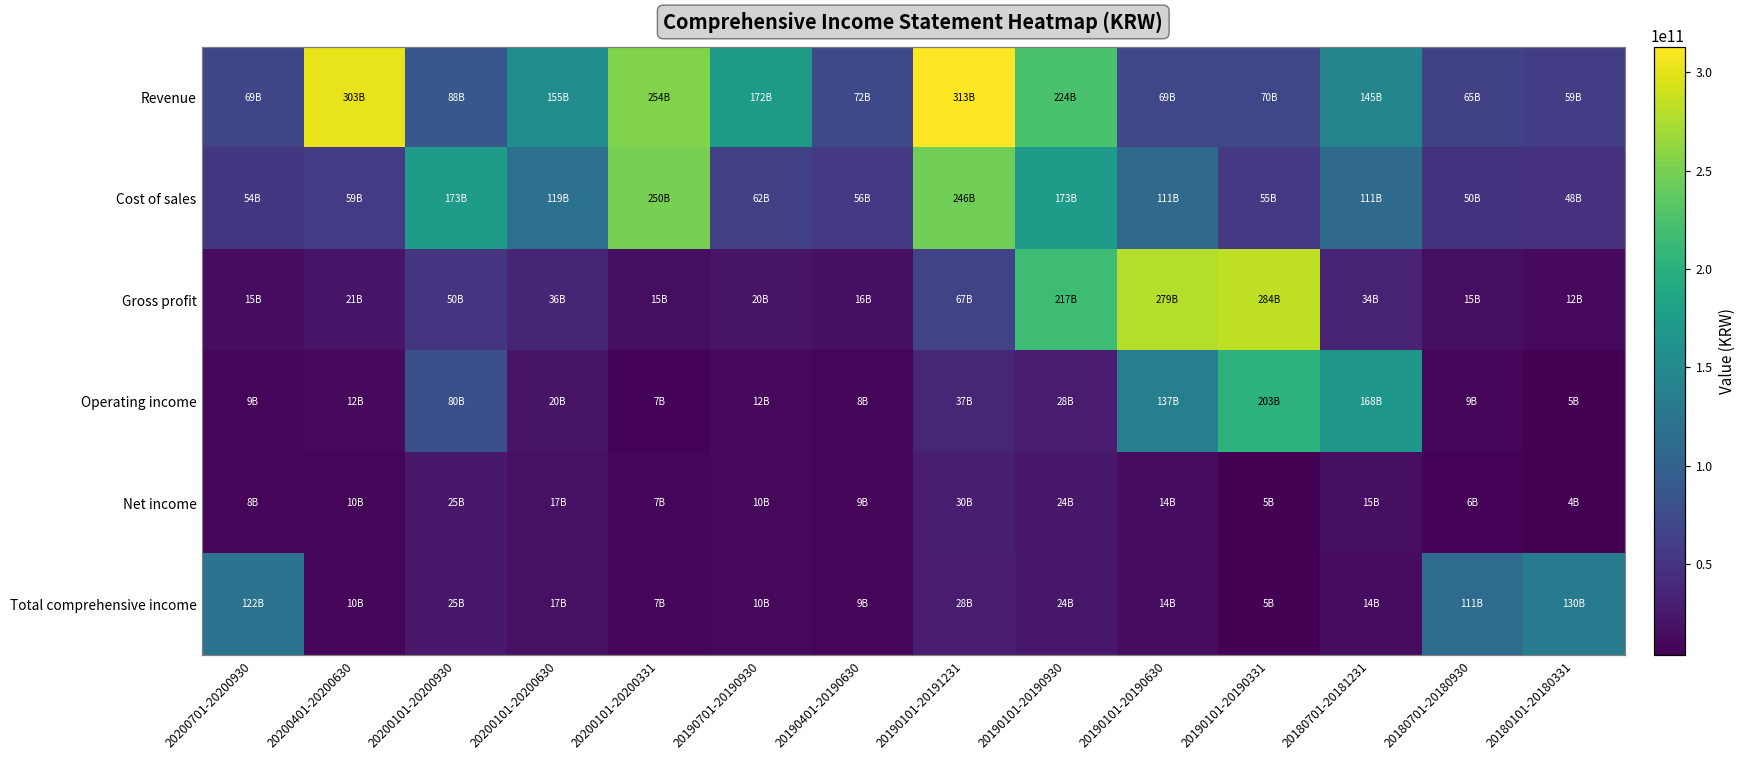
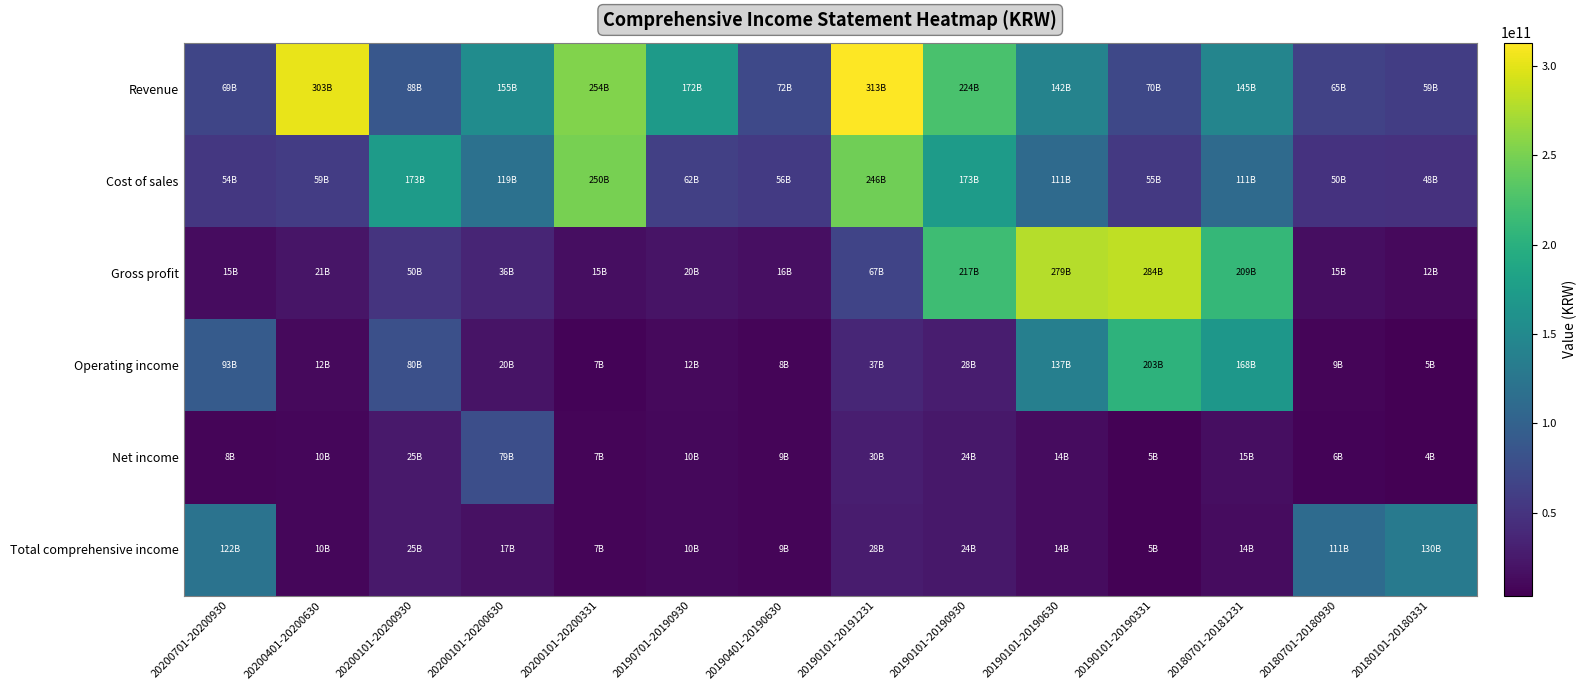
Revenue, 20190101-20190630: 69B -> 142B
Gross profit, 20180701-20181231: 34B -> 209B
Operating income, 20200701-20200930: 9B -> 93B
Net income, 20200101-20200630: 17B -> 79B
